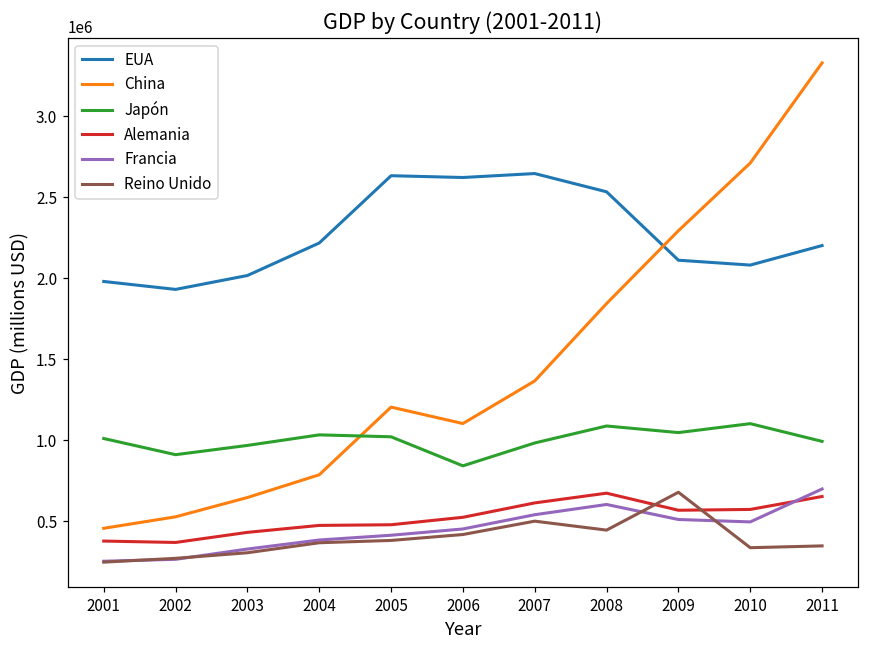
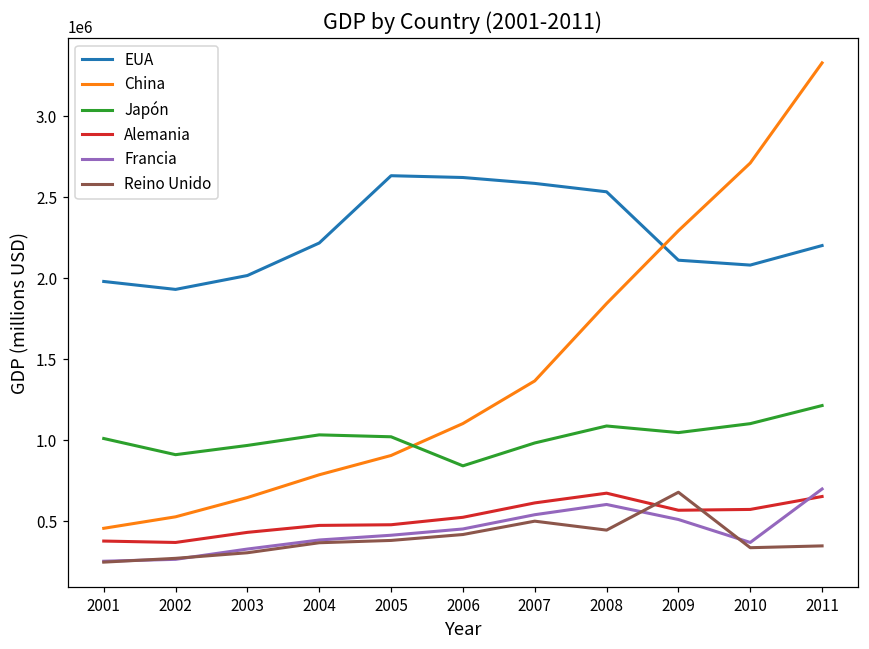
China, 2005: 1200000 -> 910000
EUA, 2007: 2650000 -> 2590000
Francia, 2010: 500000 -> 370000
Japón, 2011: 990000 -> 1210000
